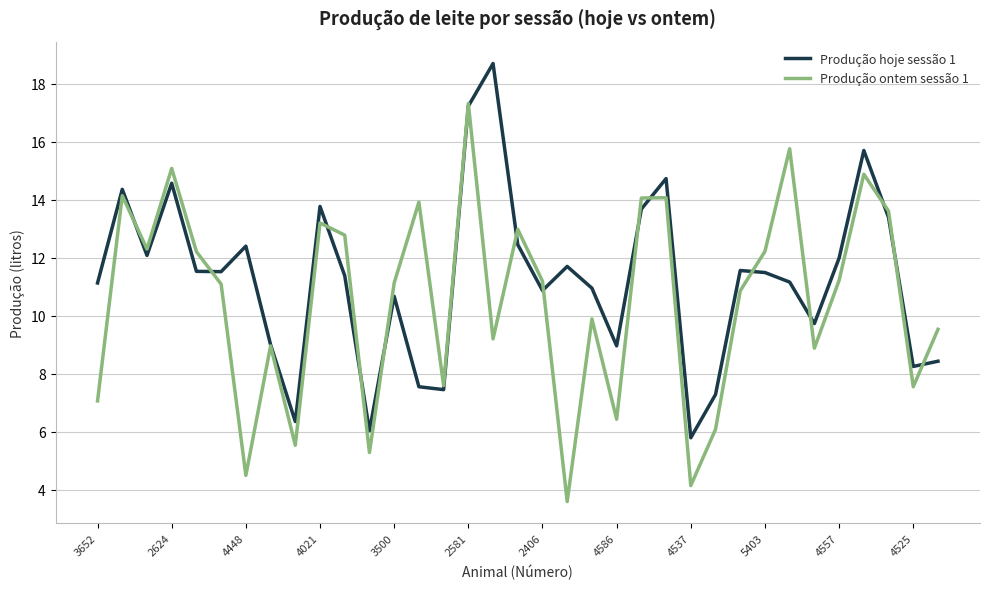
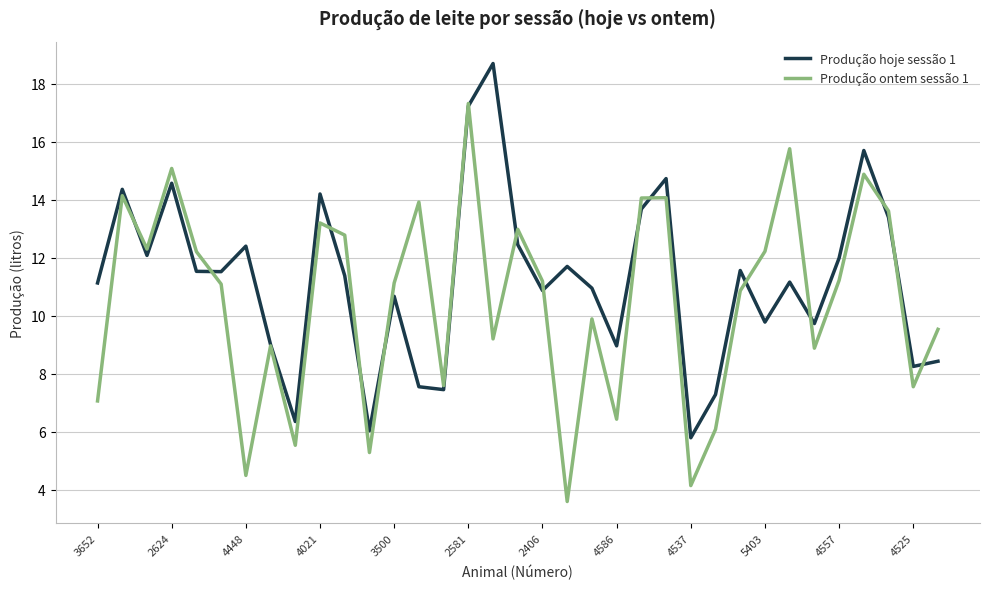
Produção hoje sessão 1, 4021: 13.8 -> 14.2
Produção hoje sessão 1, 5403: 11.5 -> 9.8
